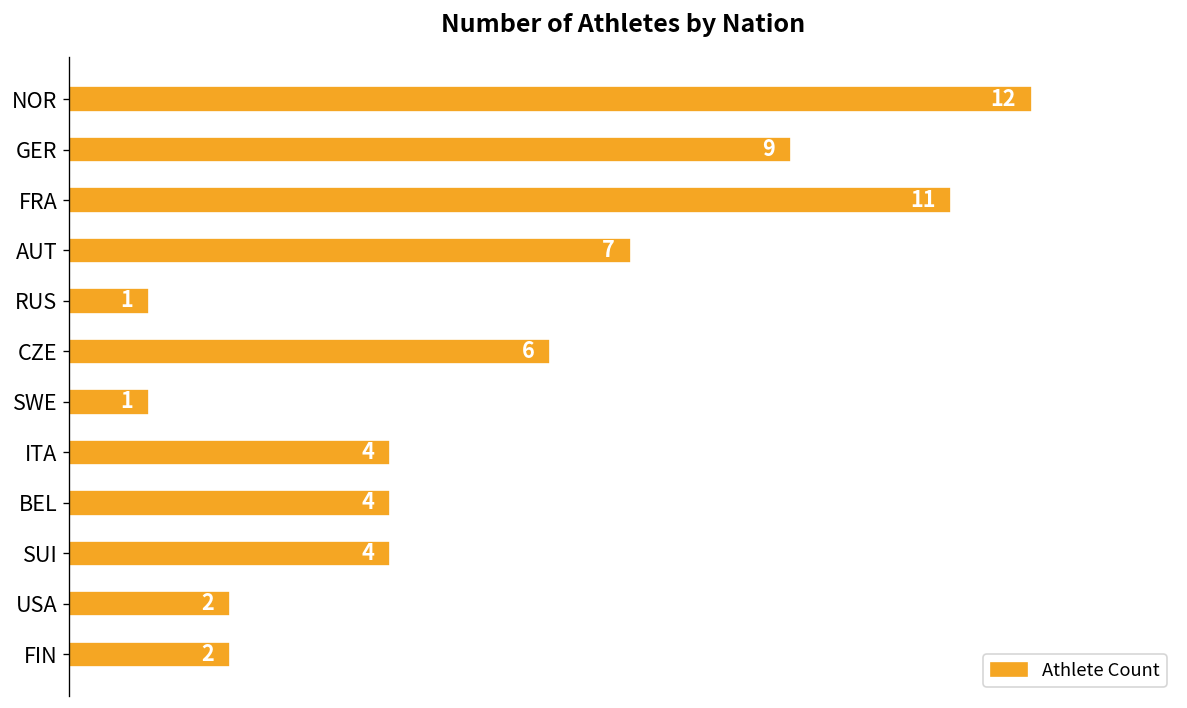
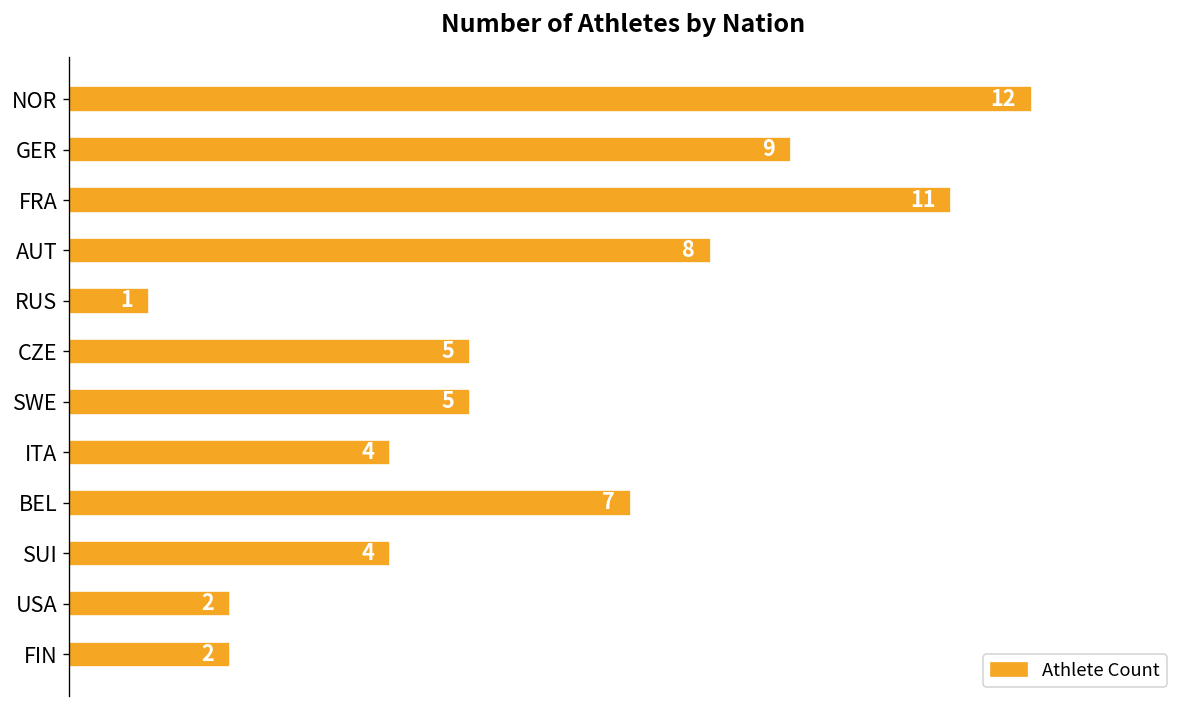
AUT: 7 -> 8
CZE: 6 -> 5
SWE: 1 -> 5
BEL: 4 -> 7
